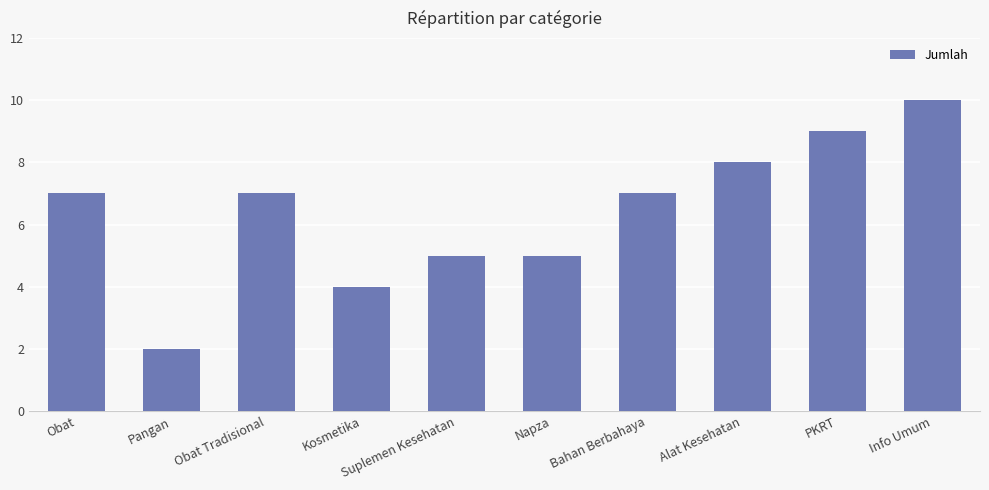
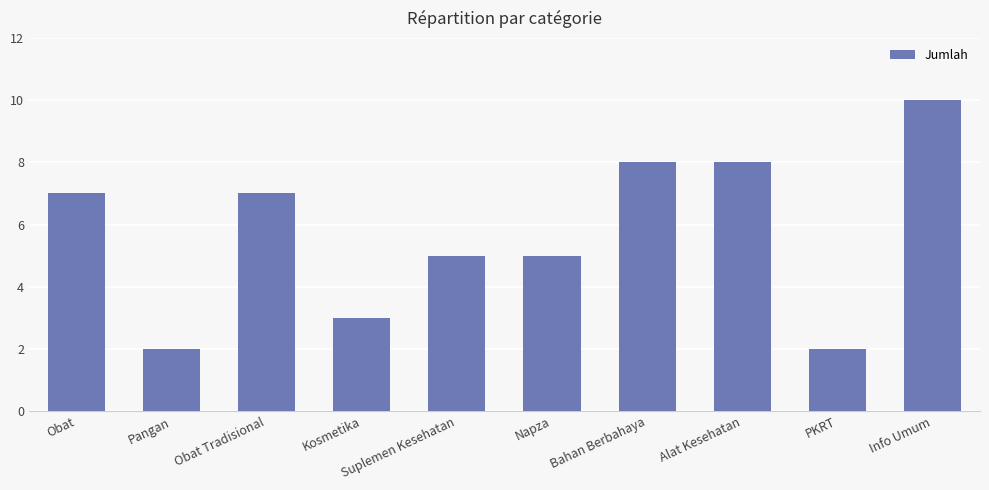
Kosmetika: 4 -> 3
Bahan Berbahaya: 7 -> 8
PKRT: 9 -> 2
